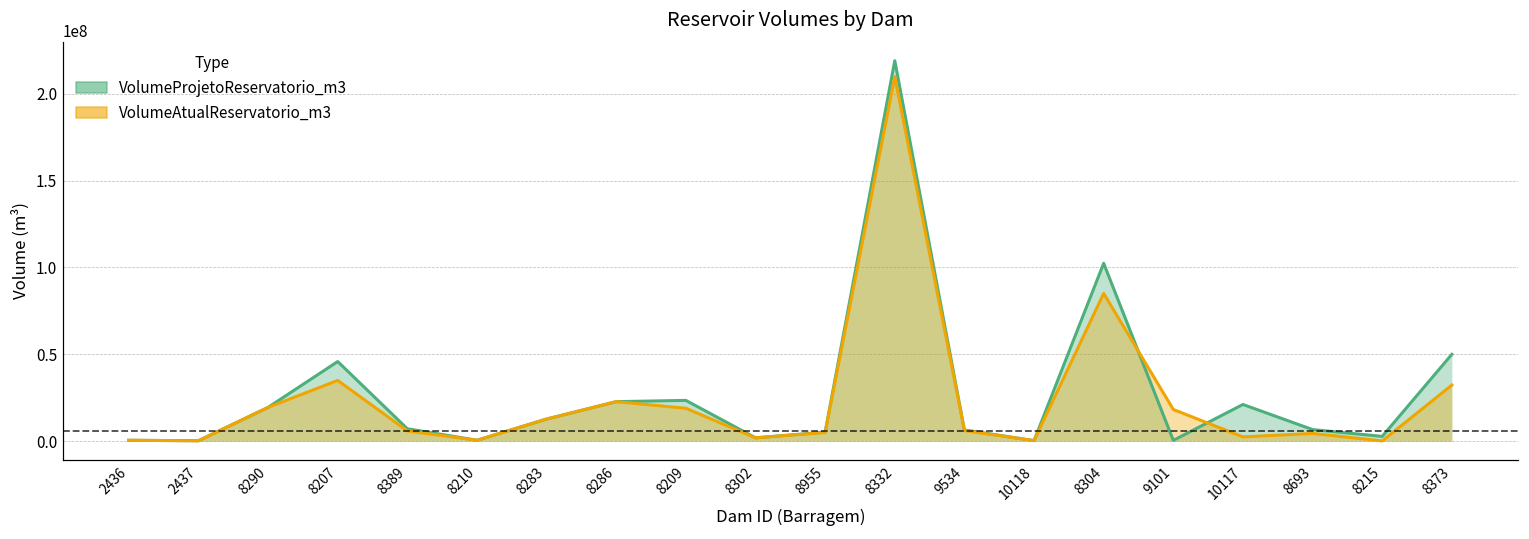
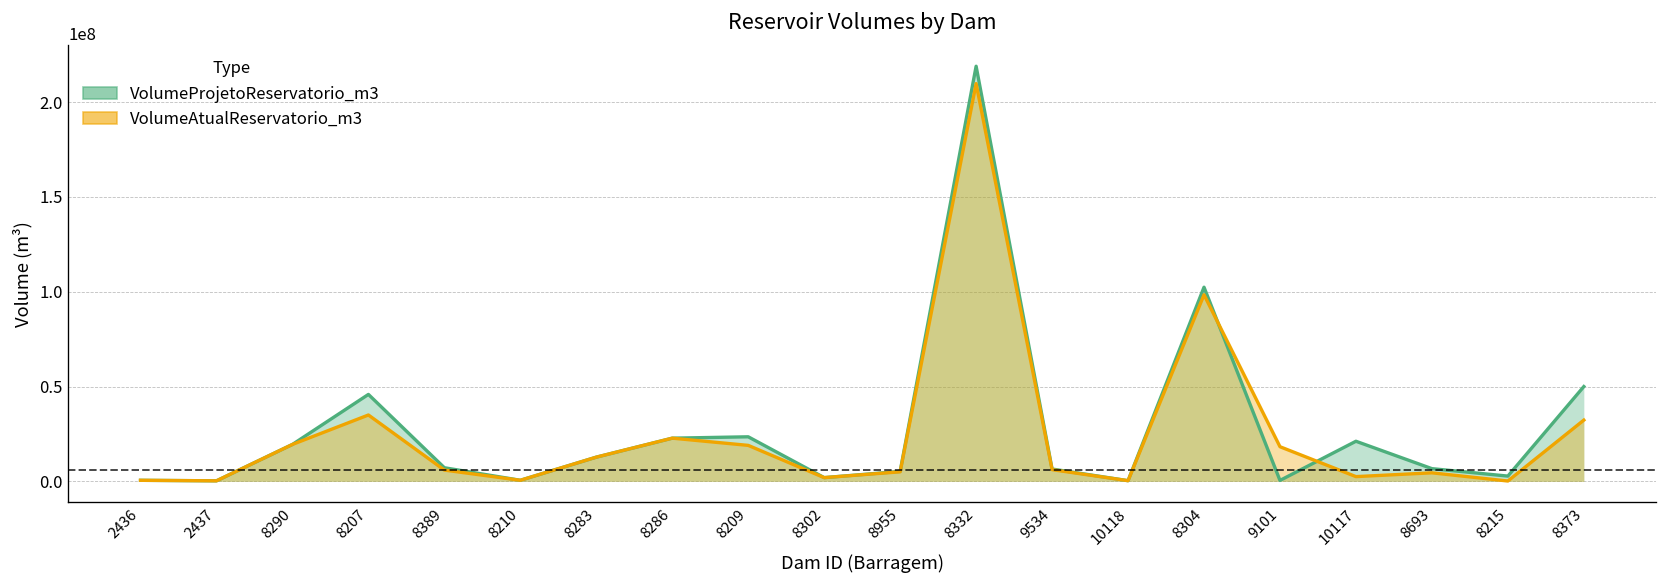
VolumeAtualReservatorio_m3, 8304: 85000000 -> 98000000
